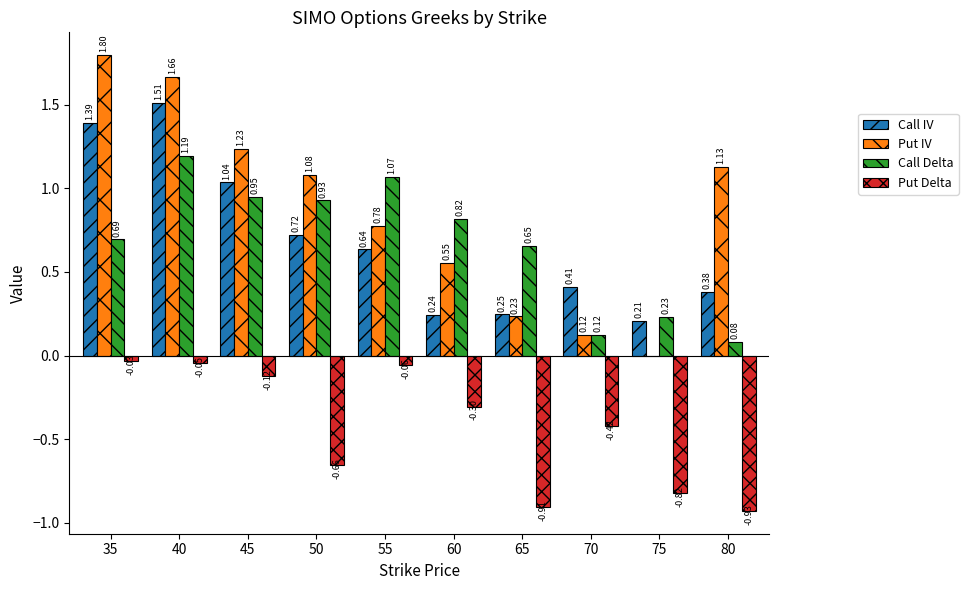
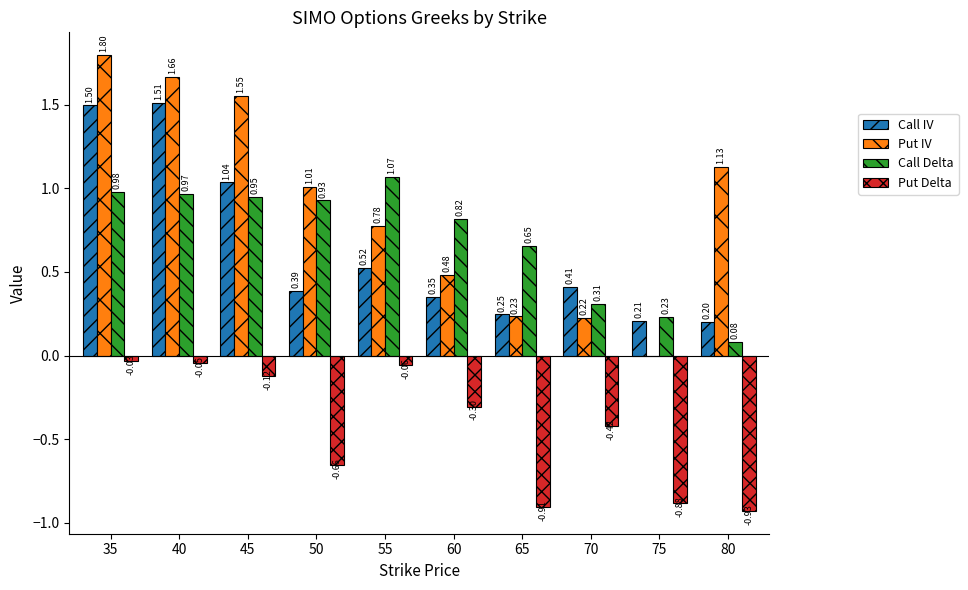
Call IV, 35: 1.39 -> 1.50
Call Delta, 35: 0.69 -> 0.98
Call Delta, 40: 1.19 -> 0.97
Put IV, 45: 1.23 -> 1.55
Call IV, 50: 0.72 -> 0.39
Put IV, 50: 1.08 -> 1.01
Call IV, 55: 0.64 -> 0.52
Call IV, 60: 0.24 -> 0.35
Put IV, 60: 0.55 -> 0.48
Put IV, 70: 0.12 -> 0.22
Call Delta, 70: 0.12 -> 0.31
Put Delta, 75: -0.82 -> -0.88
Call IV, 80: 0.38 -> 0.20
